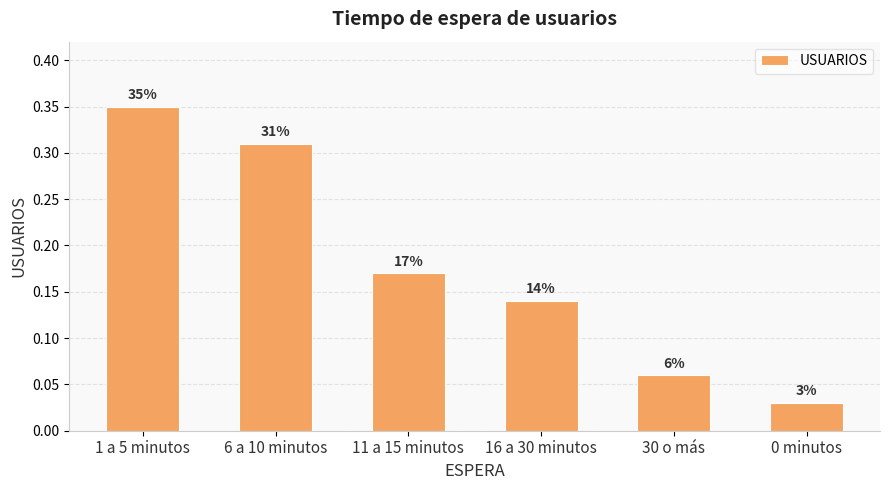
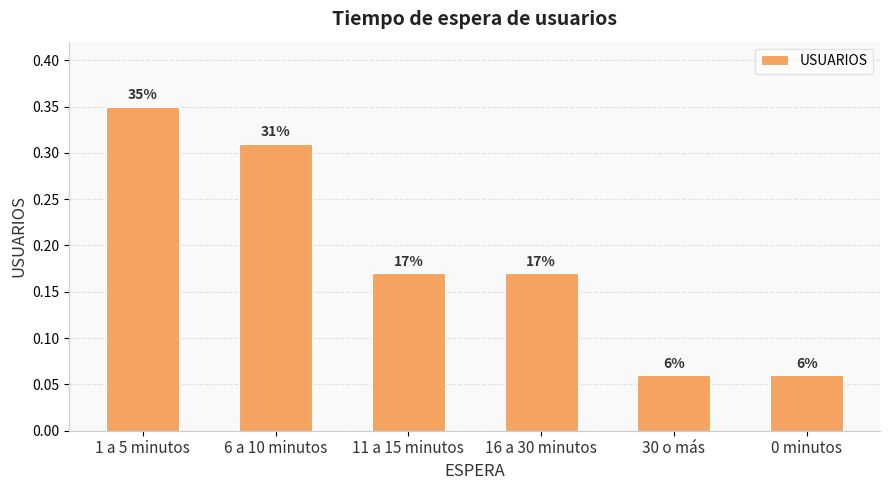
16 a 30 minutos: 14% -> 17%
0 minutos: 3% -> 6%
